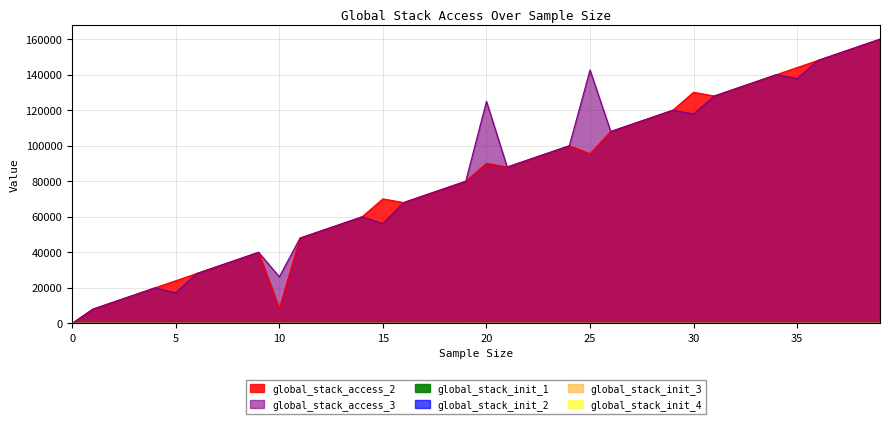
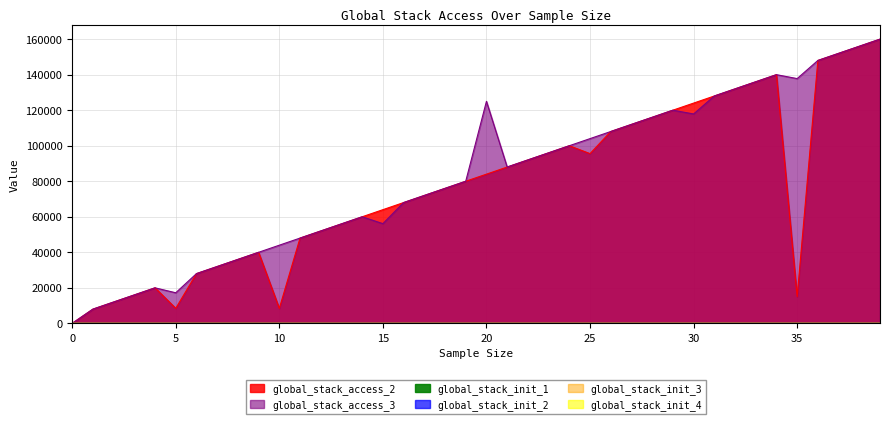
global_stack_access_2, 5: 24000 -> 8000
global_stack_access_3, 10: 26000 -> 44000
global_stack_access_2, 15: 70000 -> 64000
global_stack_access_2, 20: 90000 -> 84000
global_stack_access_3, 25: 143000 -> 104000
global_stack_access_2, 30: 130000 -> 124000
global_stack_access_2, 35: 144000 -> 15000
